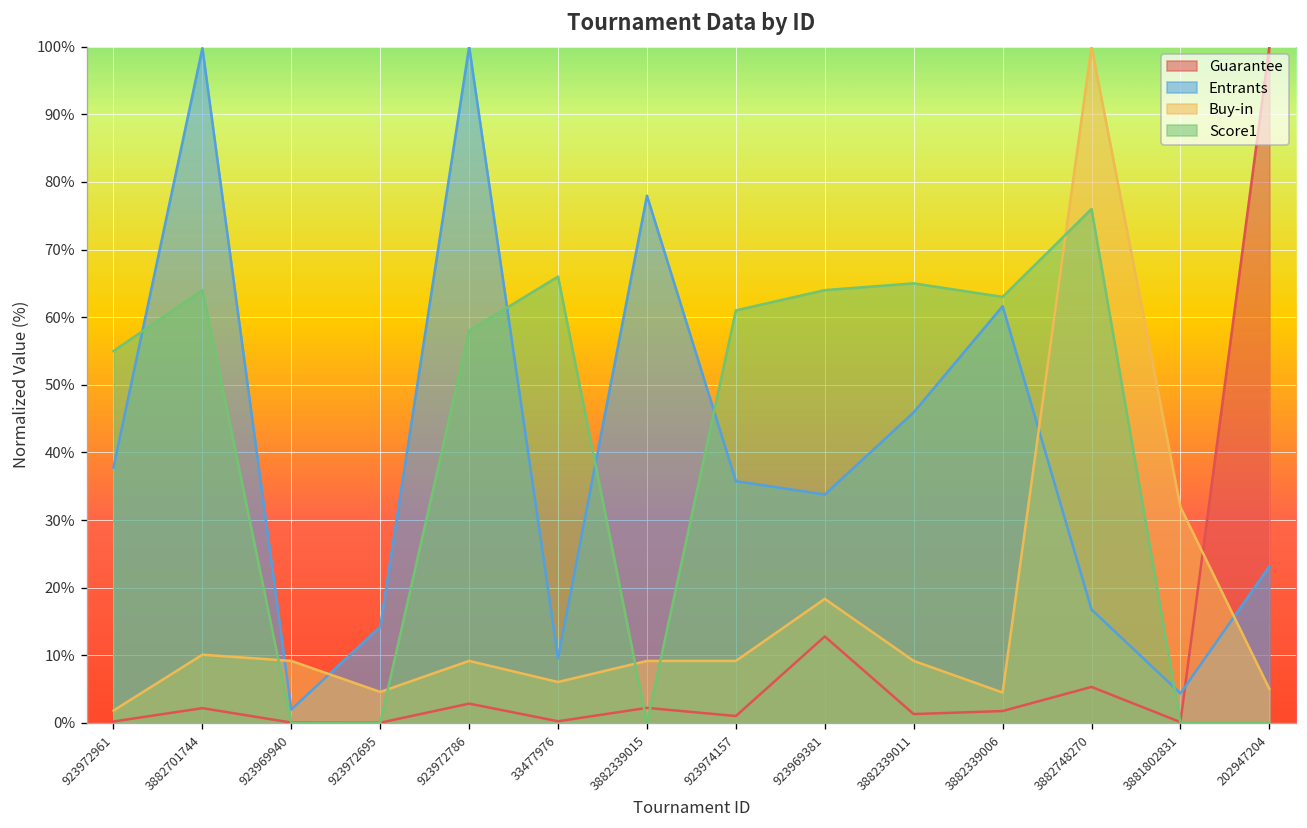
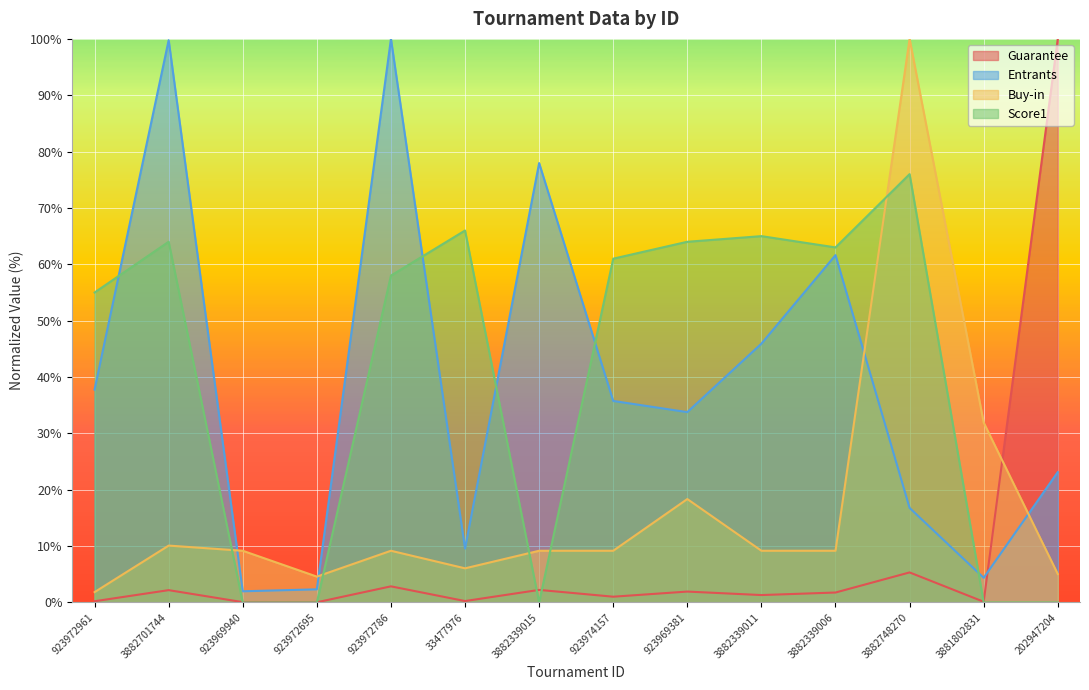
Entrants, 923972695: 14% -> 2%
Guarantee, 923969381: 13% -> 2%
Buy-in, 3882339006: 4% -> 9%
